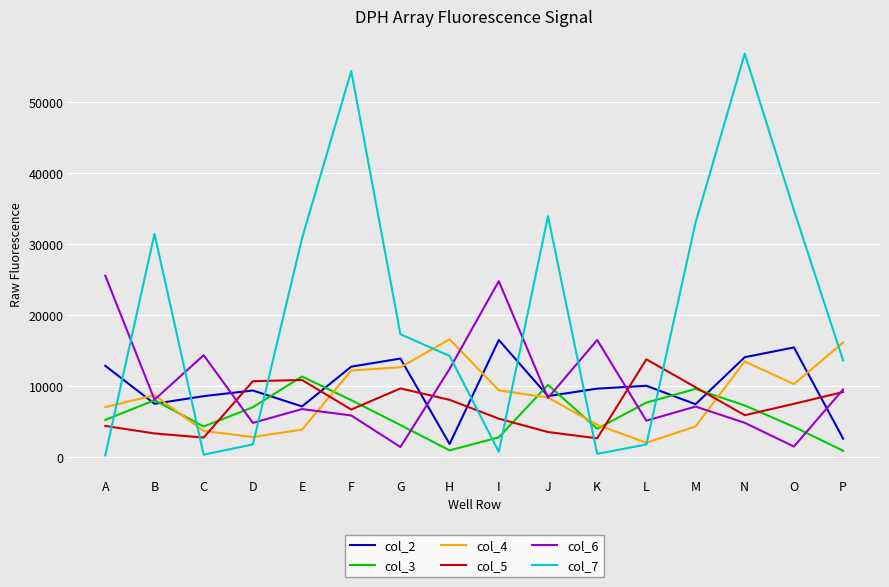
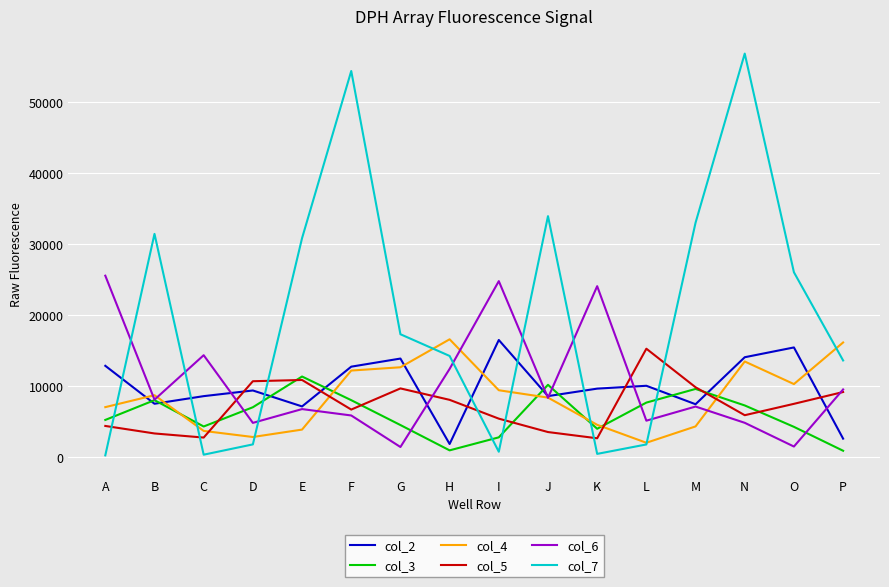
col_6, K: 17000 -> 24000
col_5, L: 14000 -> 15000
col_7, O: 35000 -> 26000
